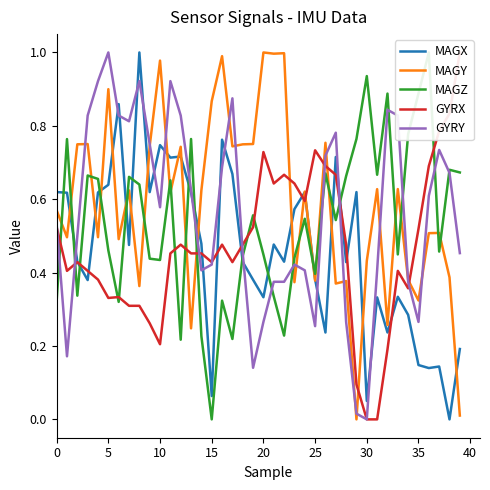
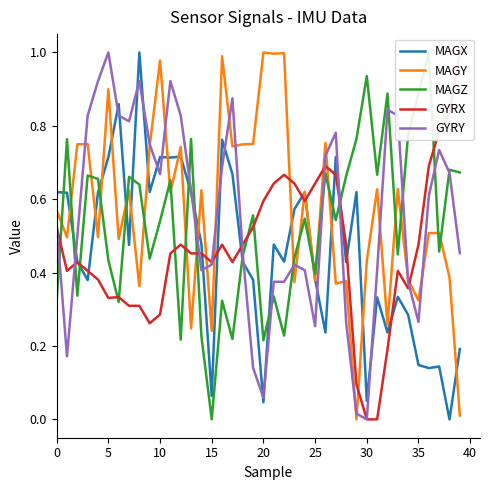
MAGX, 5: 0.64 -> 0.71
MAGZ, 5: 0.46 -> 0.43
MAGX, 10: 0.75 -> 0.72
MAGZ, 10: 0.43 -> 0.54
GYRX, 10: 0.20 -> 0.29
GYRY, 10: 0.58 -> 0.67
MAGY, 15: 0.87 -> 0.24
MAGX, 20: 0.33 -> 0.05
MAGZ, 20: 0.45 -> 0.22
GYRX, 20: 0.73 -> 0.60
GYRY, 20: 0.27 -> 0.06
GYRX, 25: 0.73 -> 0.64
GYRX, 35: 0.52 -> 0.48
